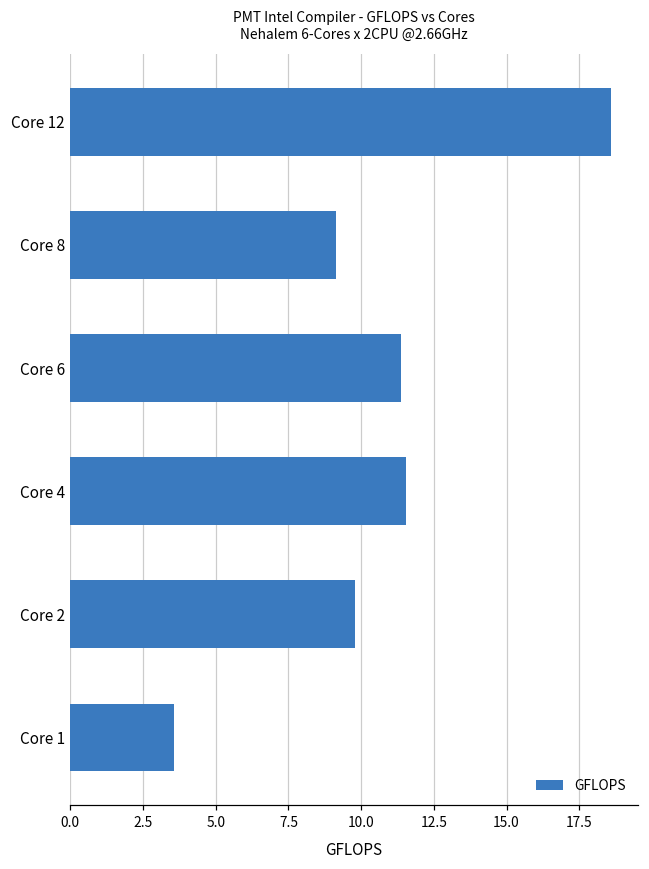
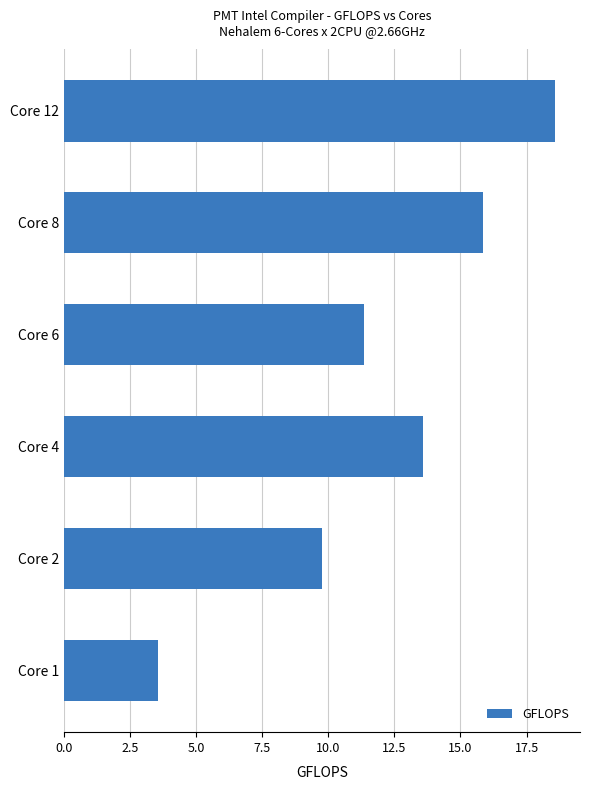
Core 8: 9.1 -> 15.9
Core 4: 11.6 -> 13.6
